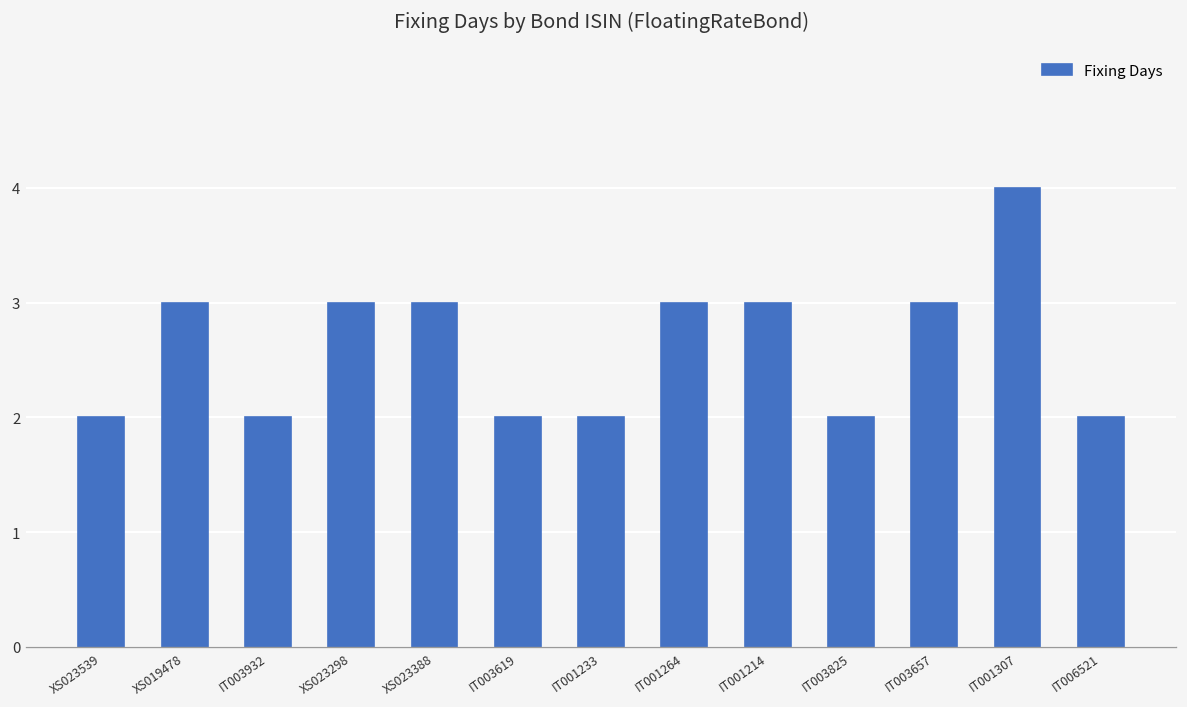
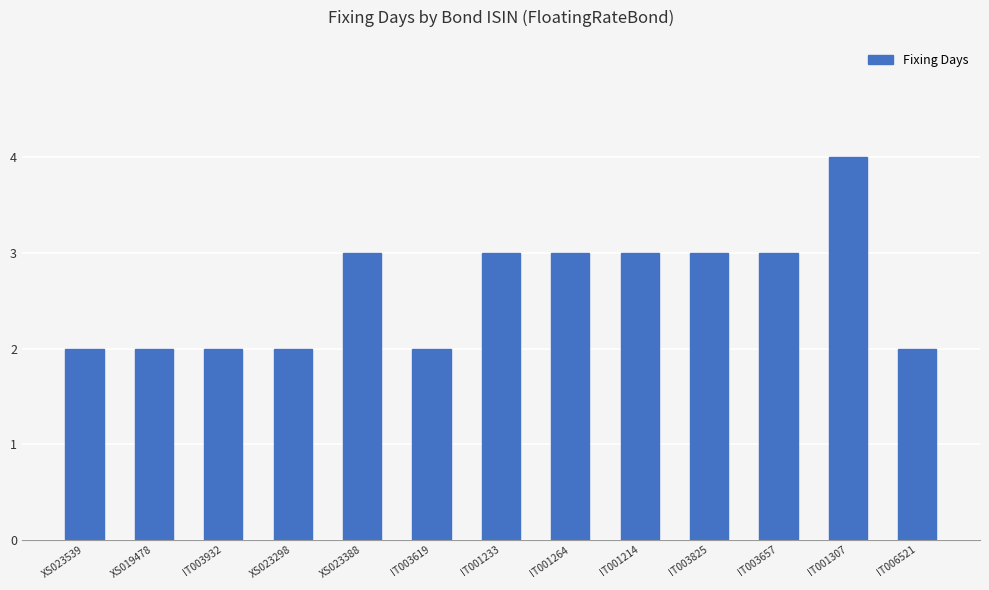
XS019478: 3 -> 2
XS023298: 3 -> 2
IT001233: 2 -> 3
IT003825: 2 -> 3
